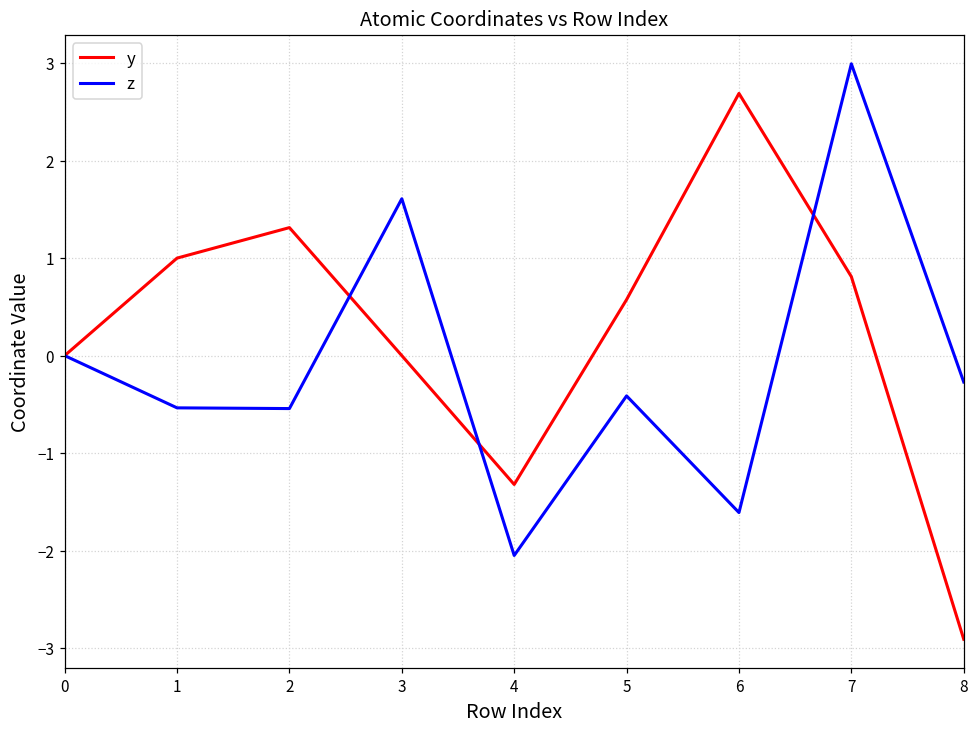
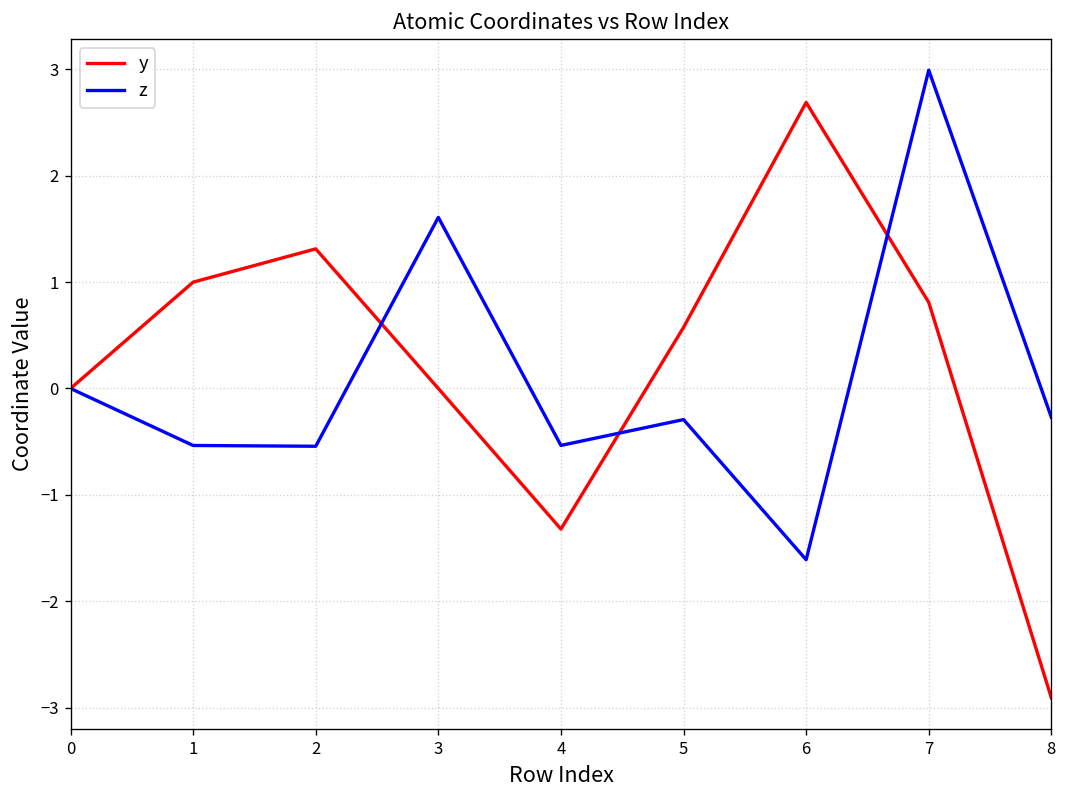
z, 4: -2.1 -> -0.5
z, 5: -0.4 -> -0.3
